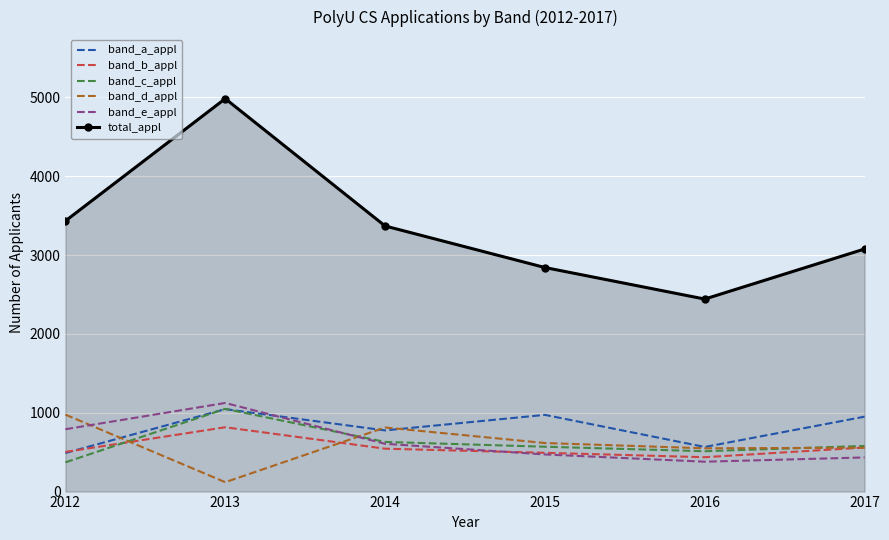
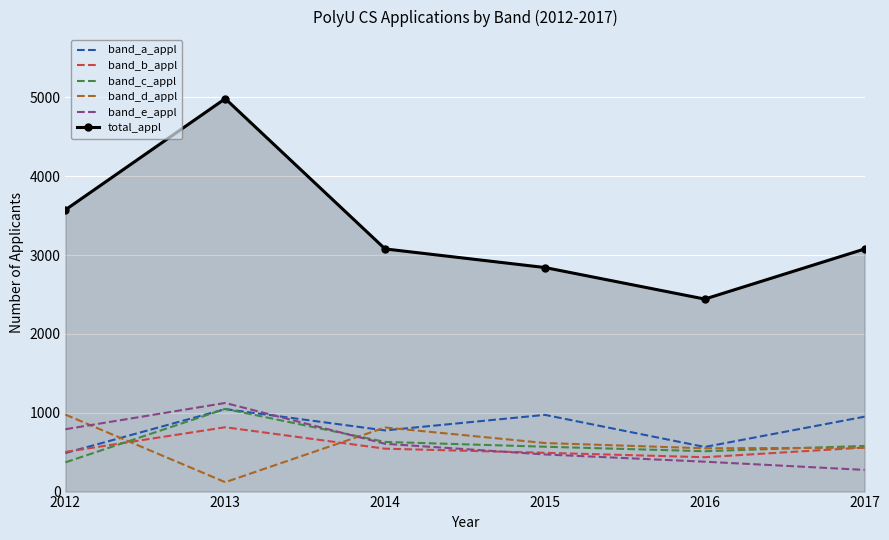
total_appl, 2012: 3400 -> 3600
total_appl, 2014: 3400 -> 3100
band_e_appl, 2017: 400 -> 300
